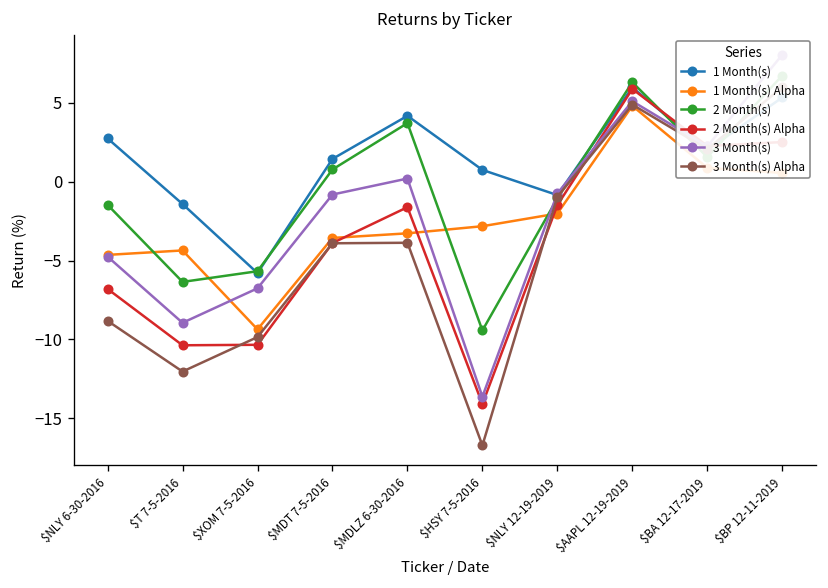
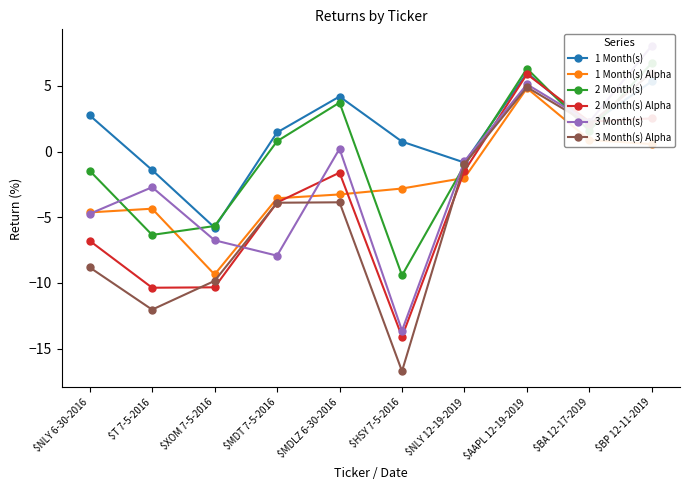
3 Month(s), $T 7-5-2016: -8.9 -> -2.7
3 Month(s), $MDT 7-5-2016: -0.8 -> -7.9
